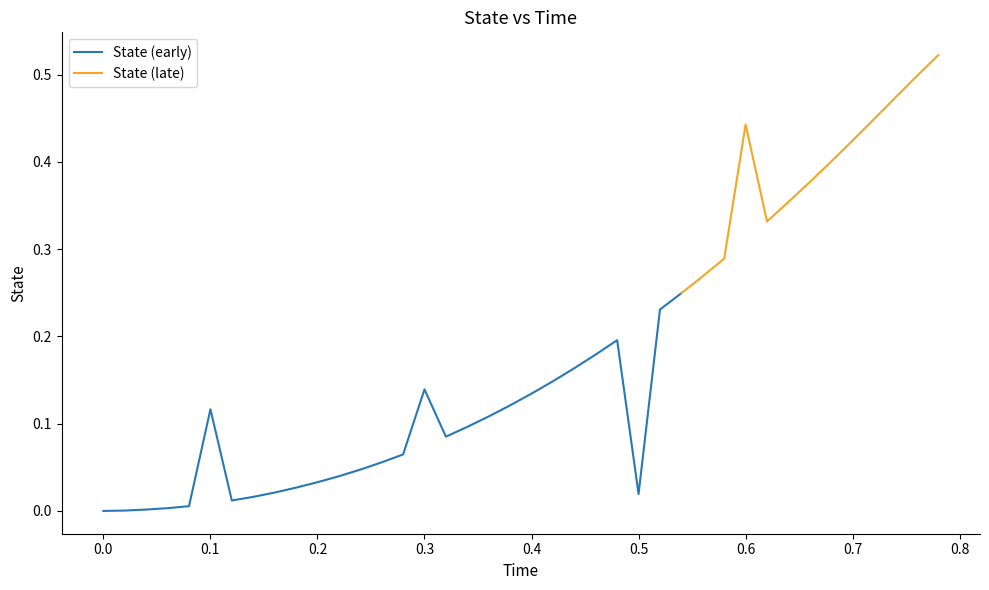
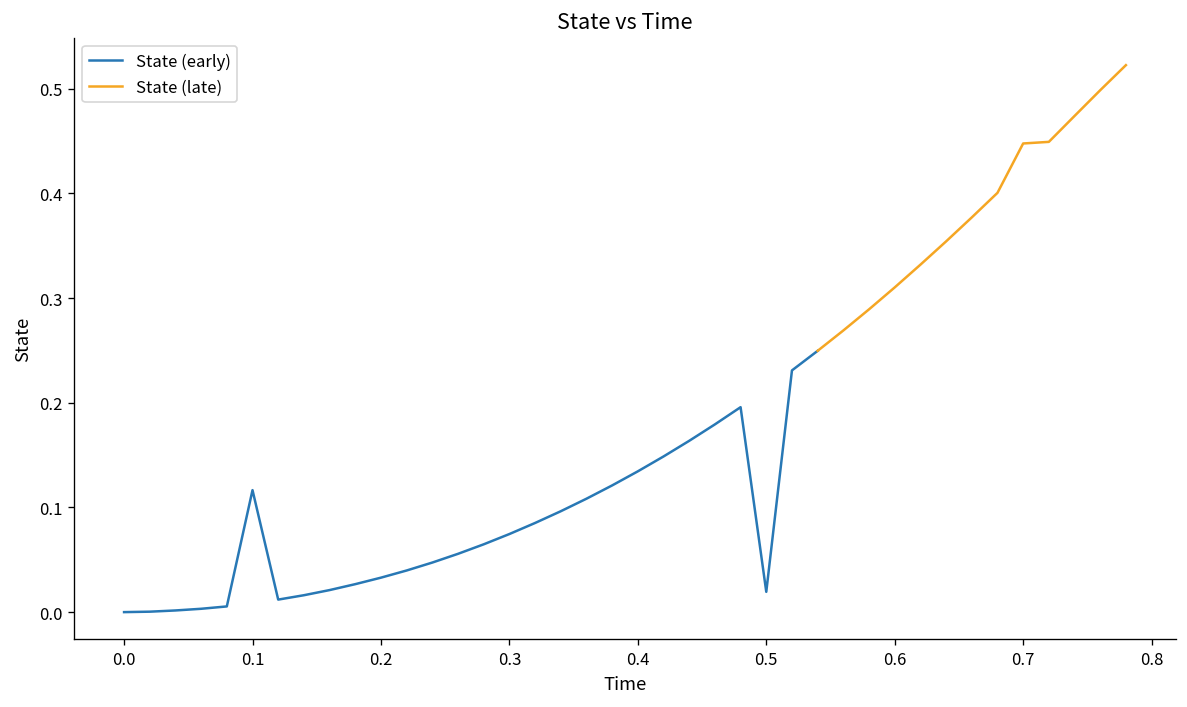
State (early), 0.3: 0.14 -> 0.07
State (late), 0.6: 0.44 -> 0.31
State (late), 0.7: 0.42 -> 0.45
